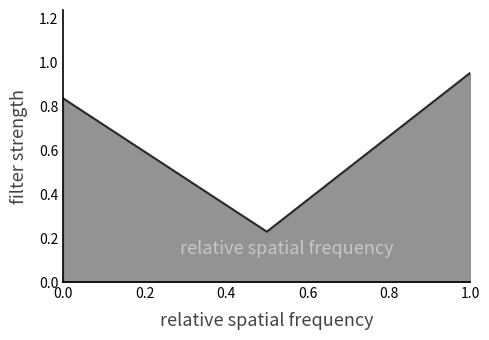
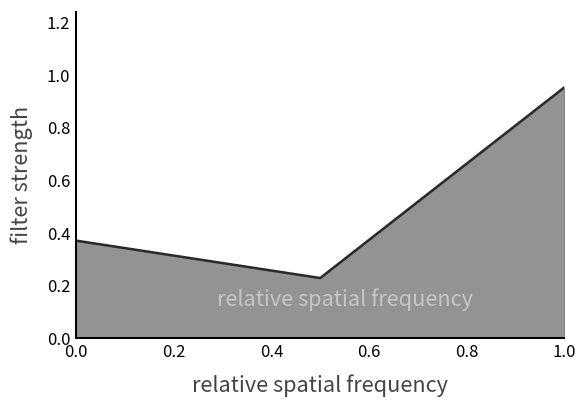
0.0: 0.84 -> 0.37
